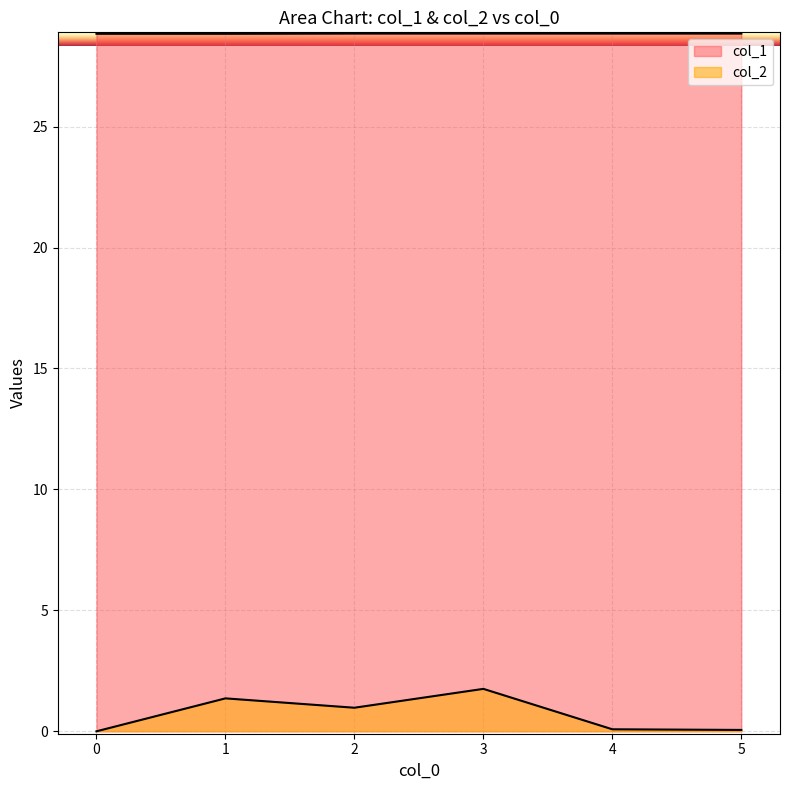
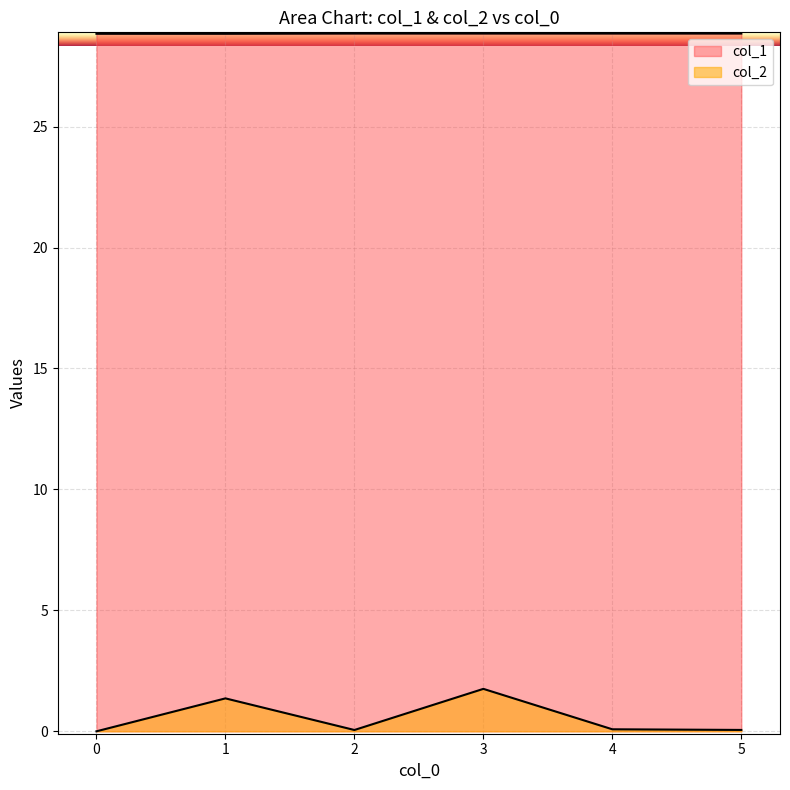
col_2, 2: 1.0 -> 0.1
